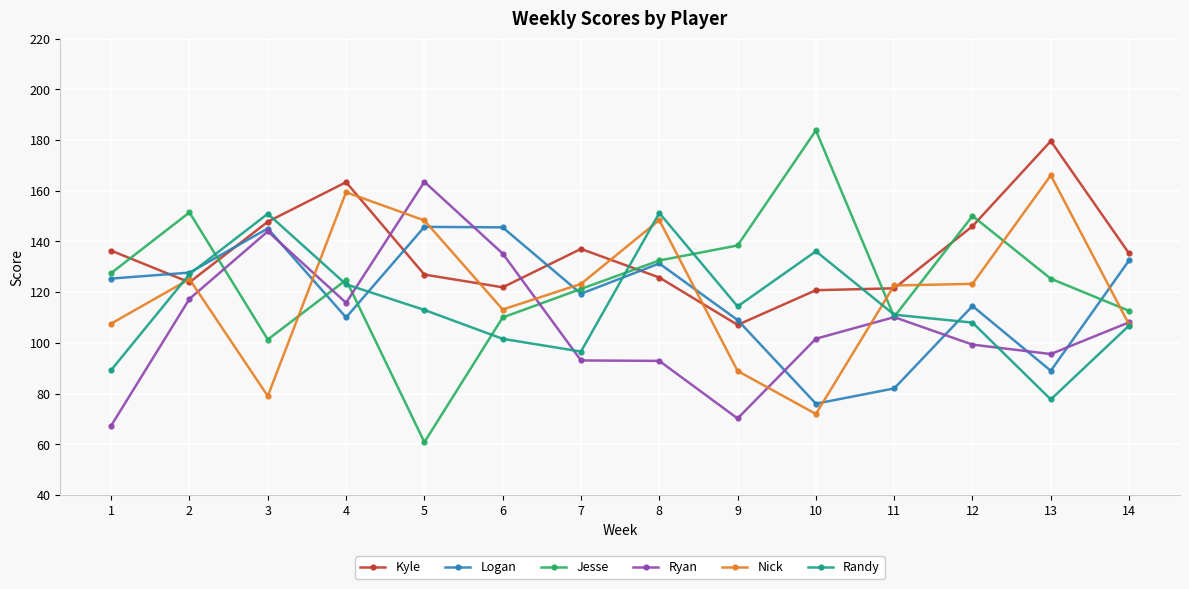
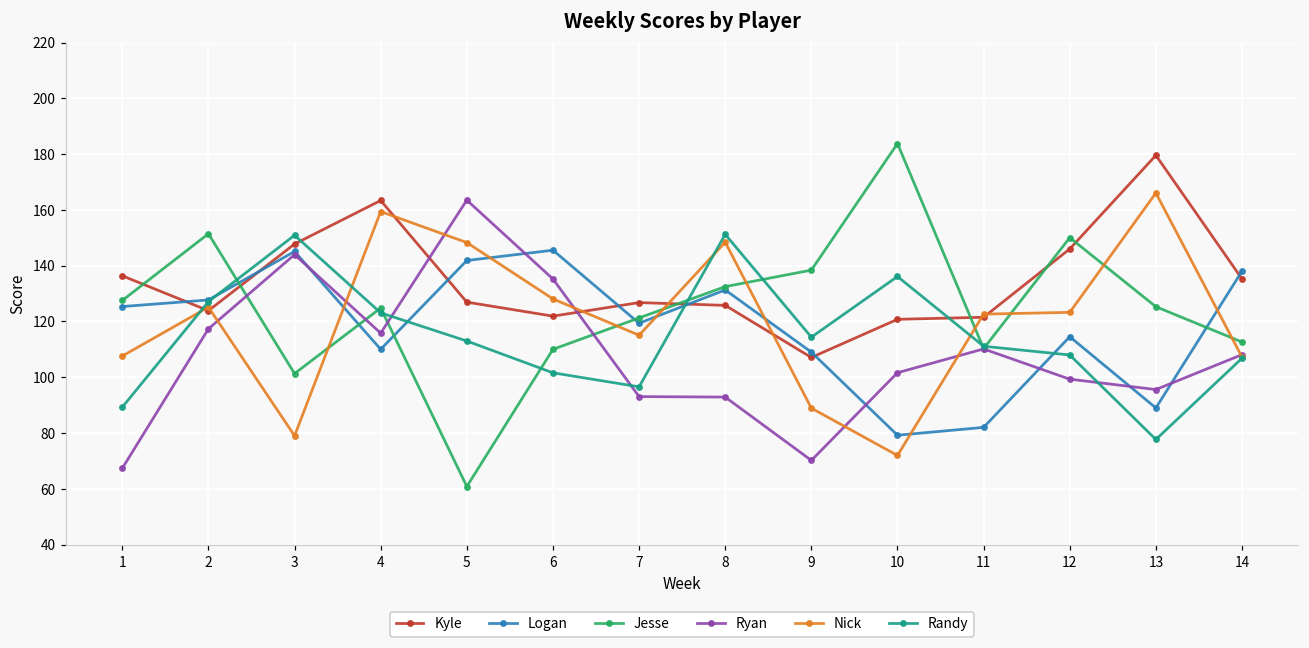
Logan, 5: 146 -> 142
Nick, 6: 113 -> 128
Kyle, 7: 137 -> 127
Nick, 7: 123 -> 115
Logan, 10: 76 -> 79
Logan, 14: 133 -> 138
